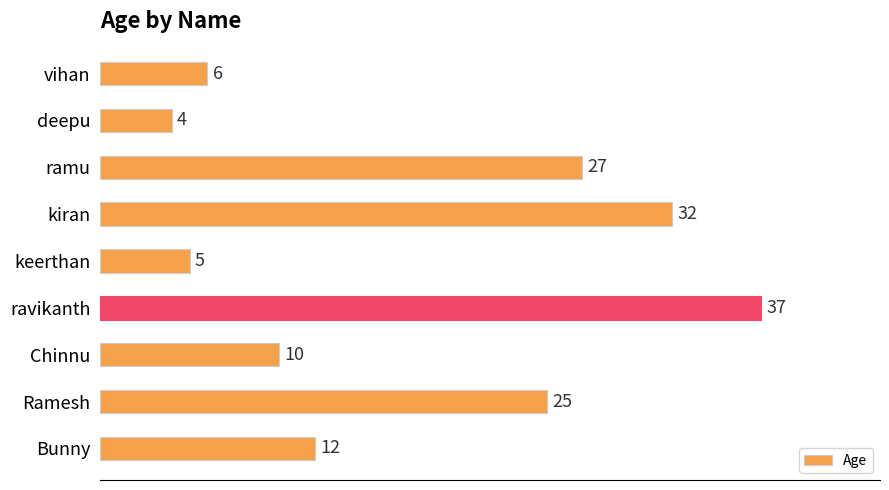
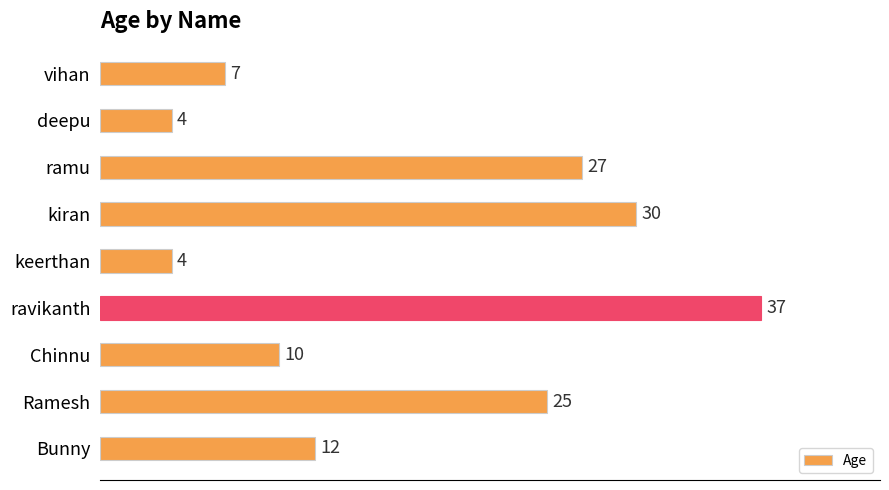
vihan: 6 -> 7
kiran: 32 -> 30
keerthan: 5 -> 4
